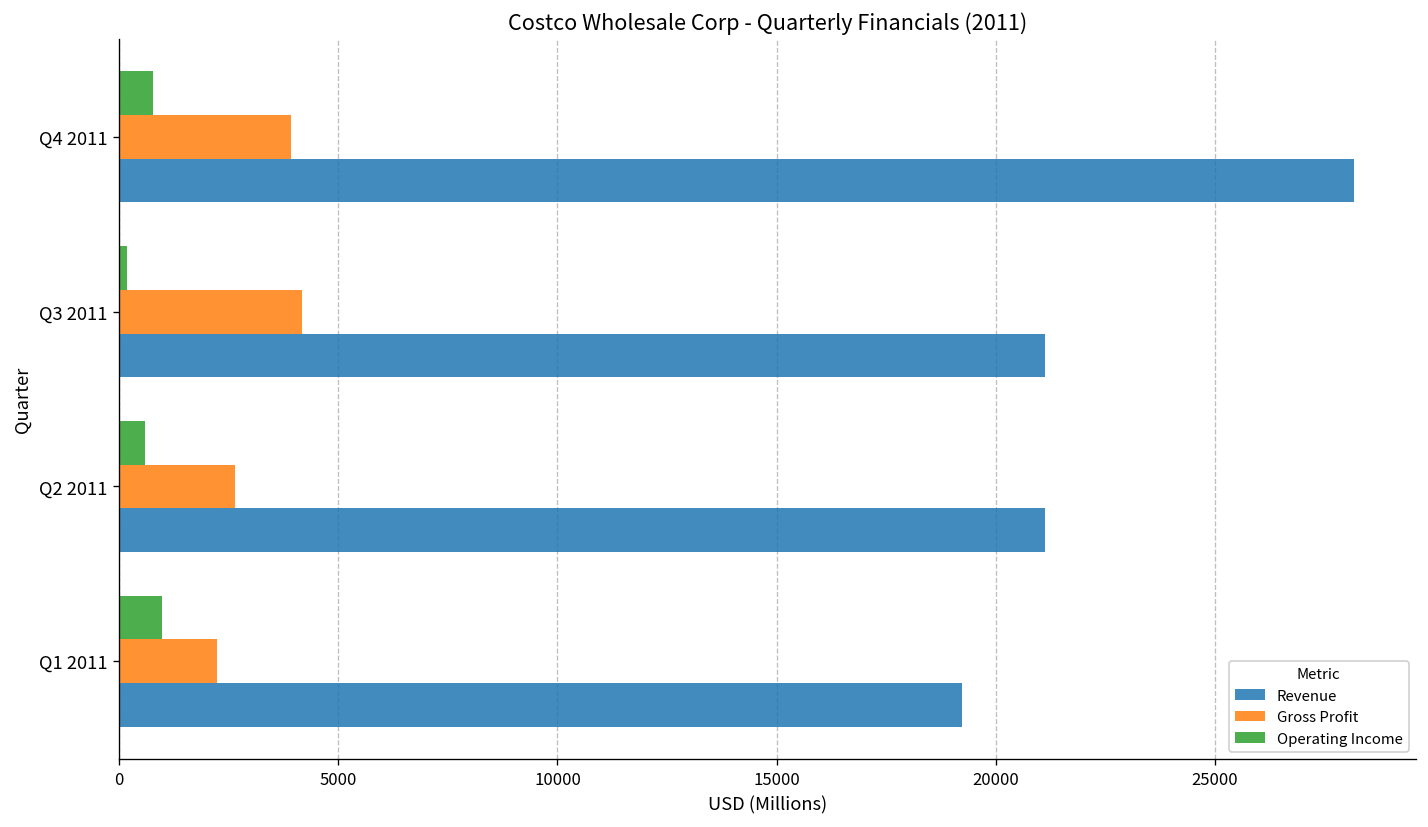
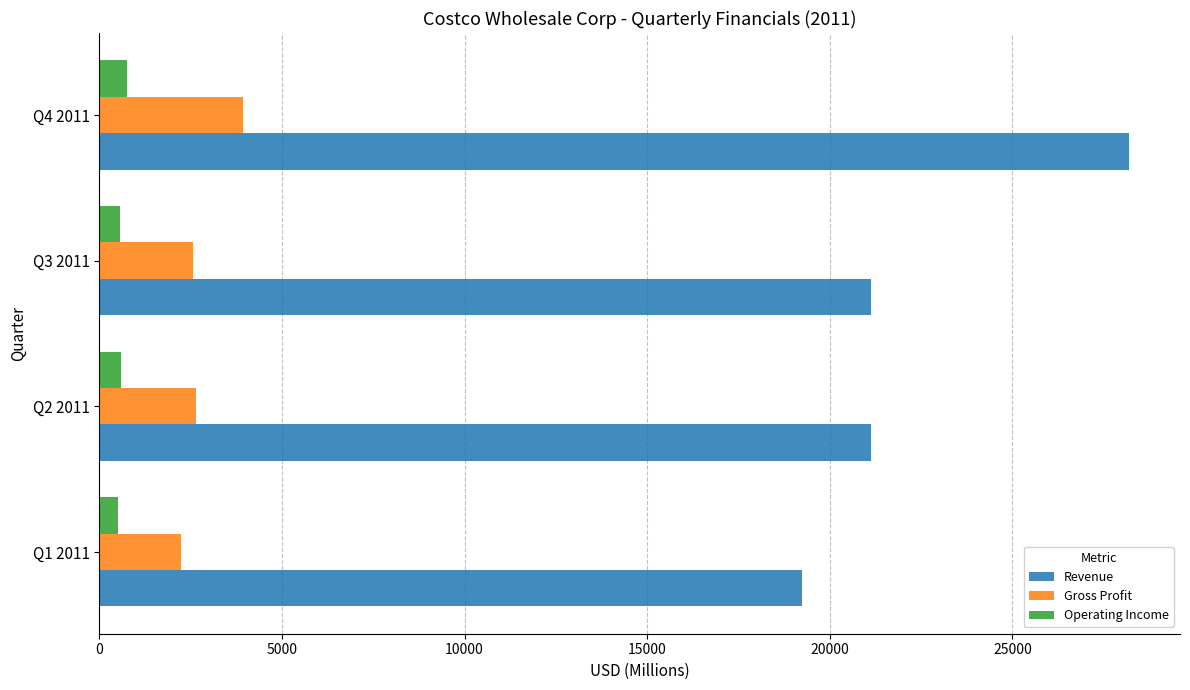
Operating Income, Q3 2011: 200 -> 600
Gross Profit, Q3 2011: 4200 -> 2600
Operating Income, Q1 2011: 1000 -> 500
